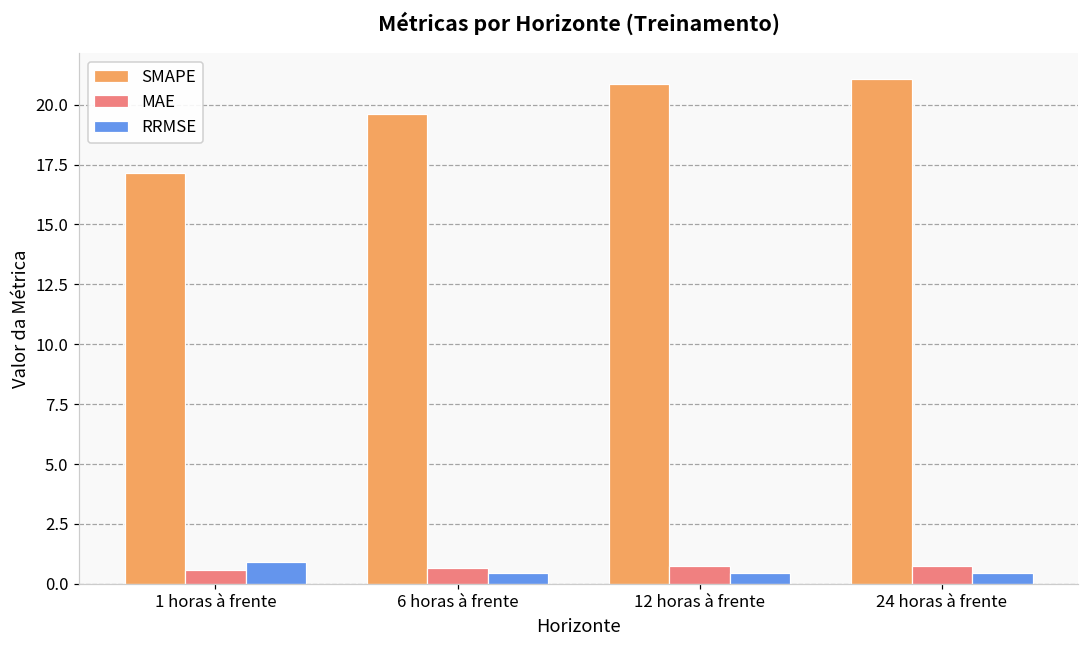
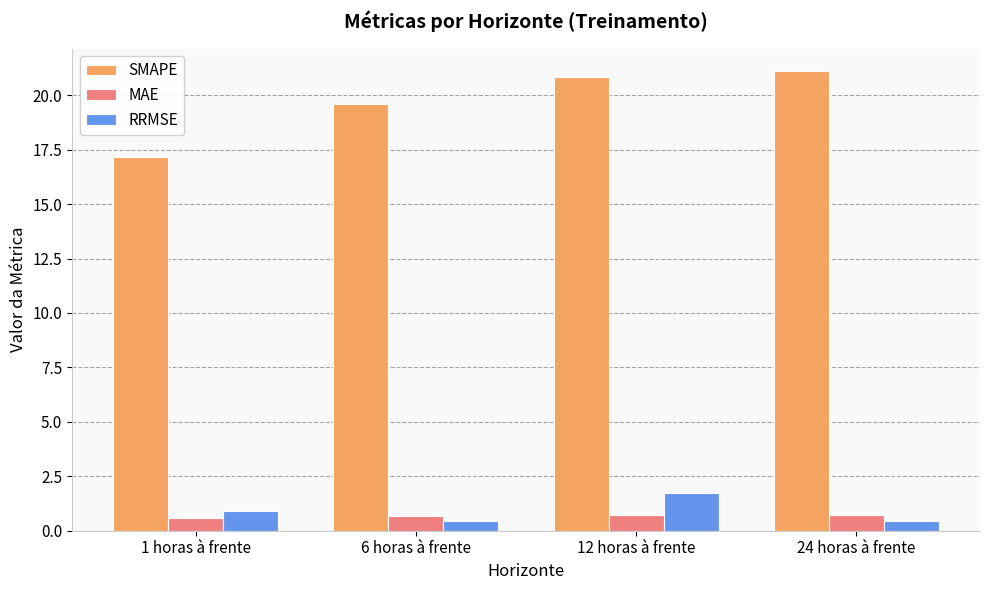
RRMSE, 12 horas à frente: 0.5 -> 1.7
